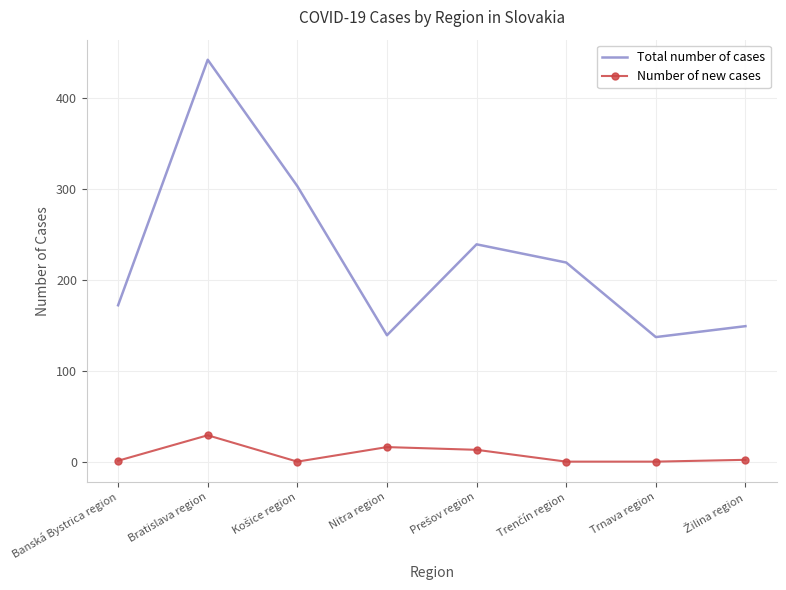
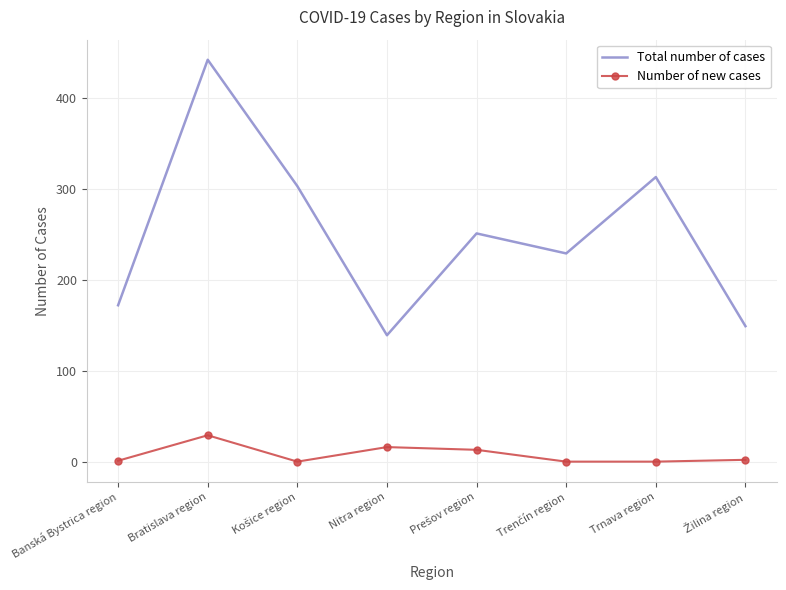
Total number of cases, Prešov region: 240 -> 250
Total number of cases, Trenčín region: 220 -> 230
Total number of cases, Trnava region: 140 -> 310
